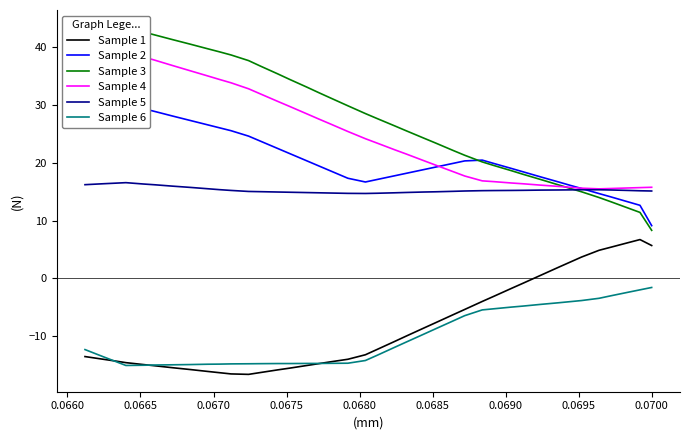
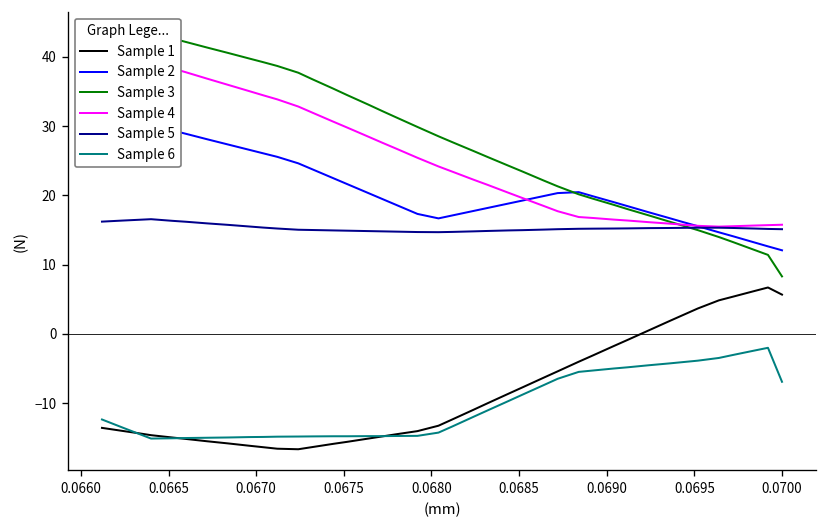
Sample 2, 0.0700: 9 -> 12
Sample 6, 0.0700: -2 -> -7
